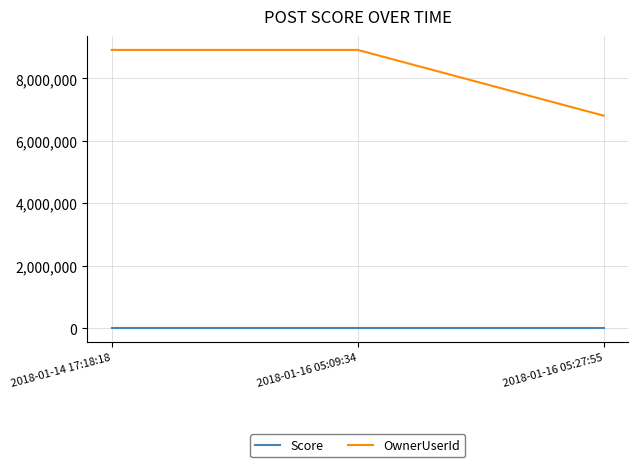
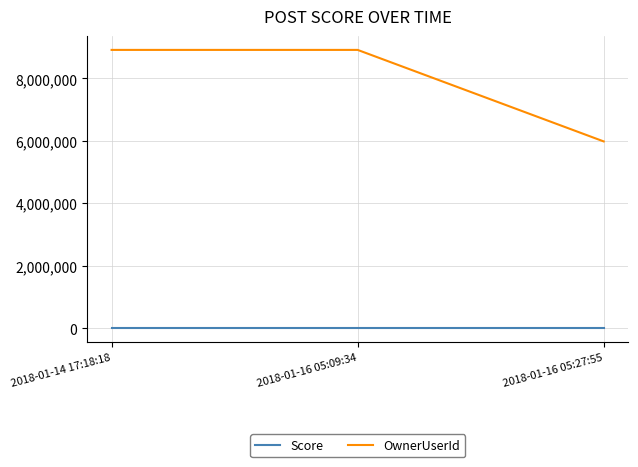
OwnerUserId, 2018-01-16 05:27:55: 6,800,000 -> 6,000,000
